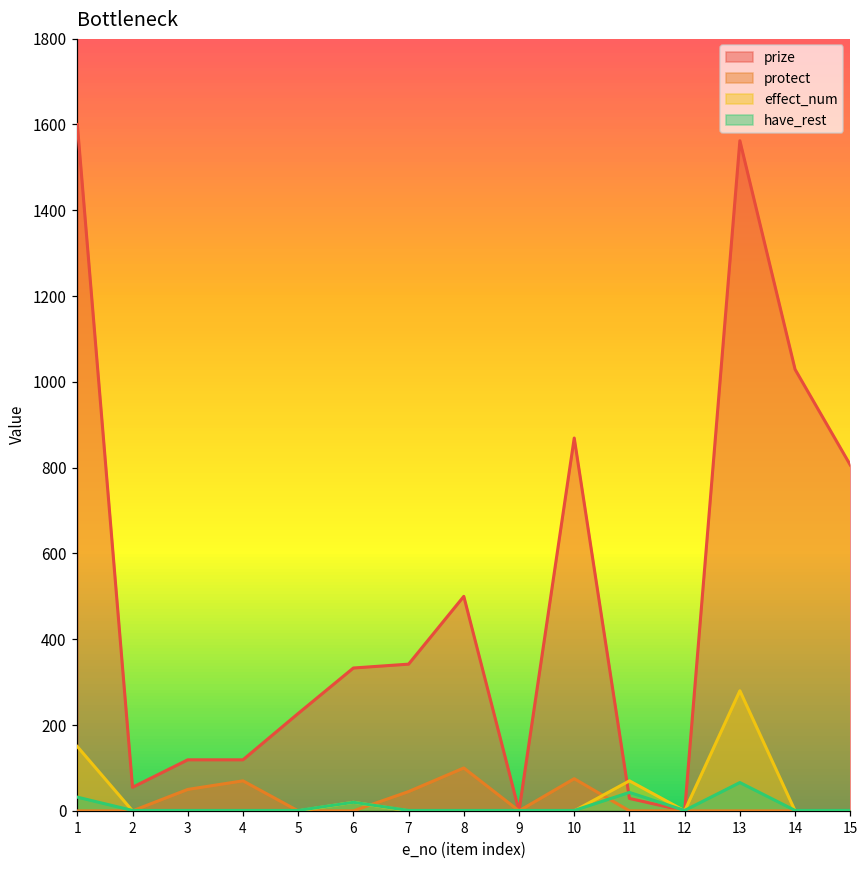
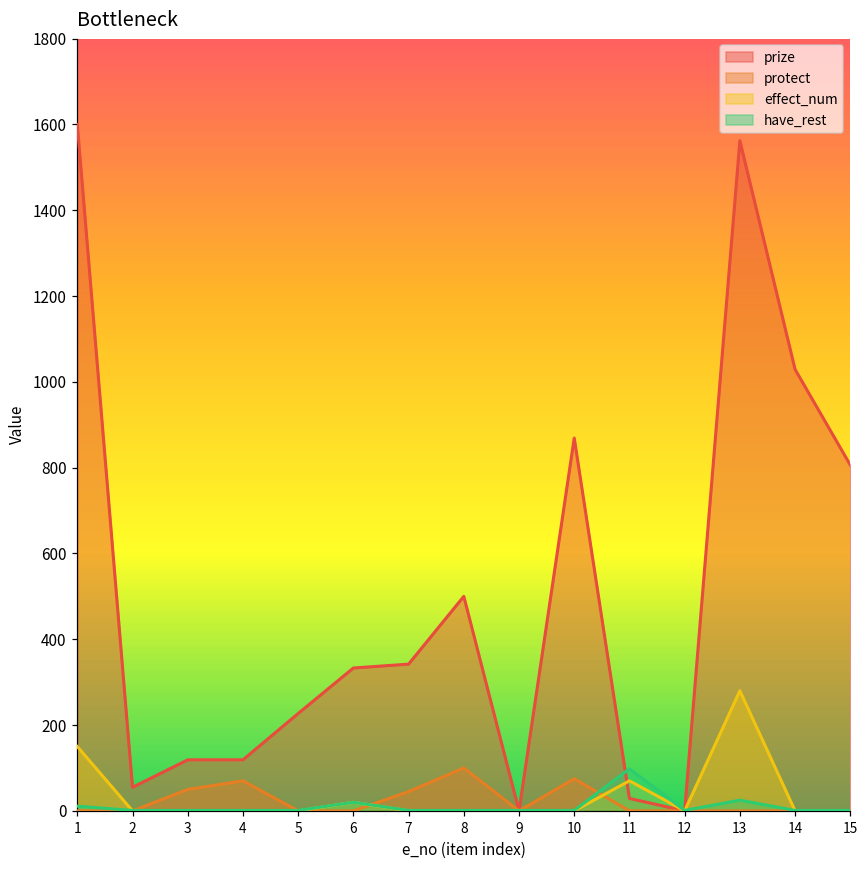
have_rest, 1: 30 -> 10
have_rest, 11: 40 -> 100
have_rest, 13: 70 -> 30
